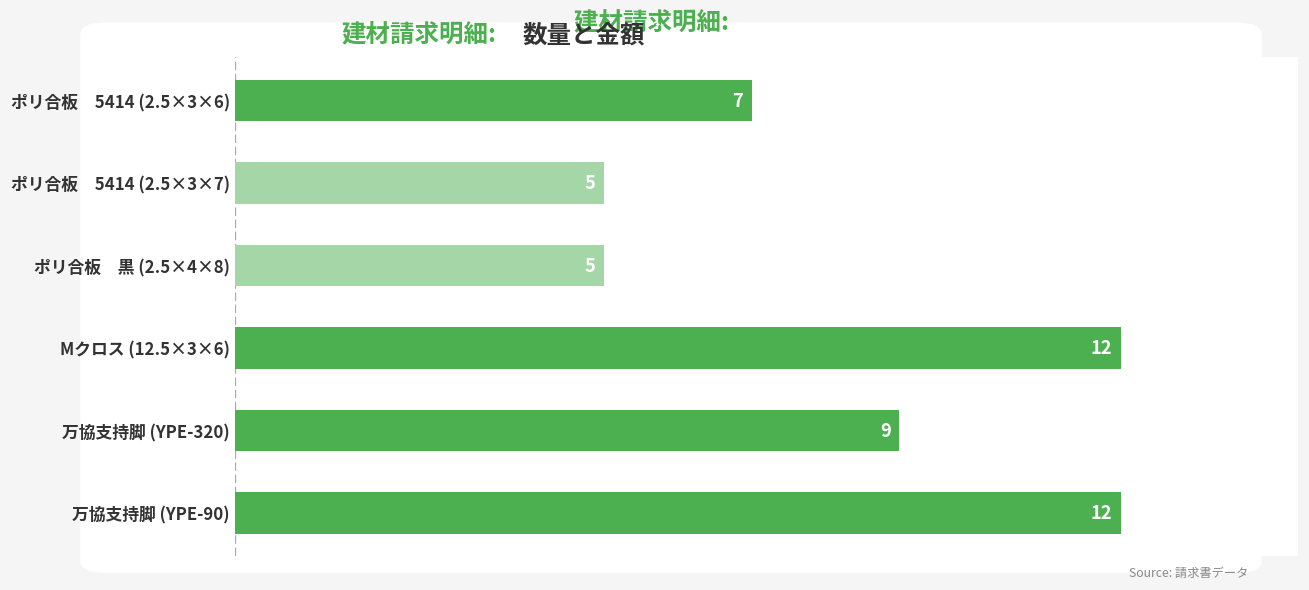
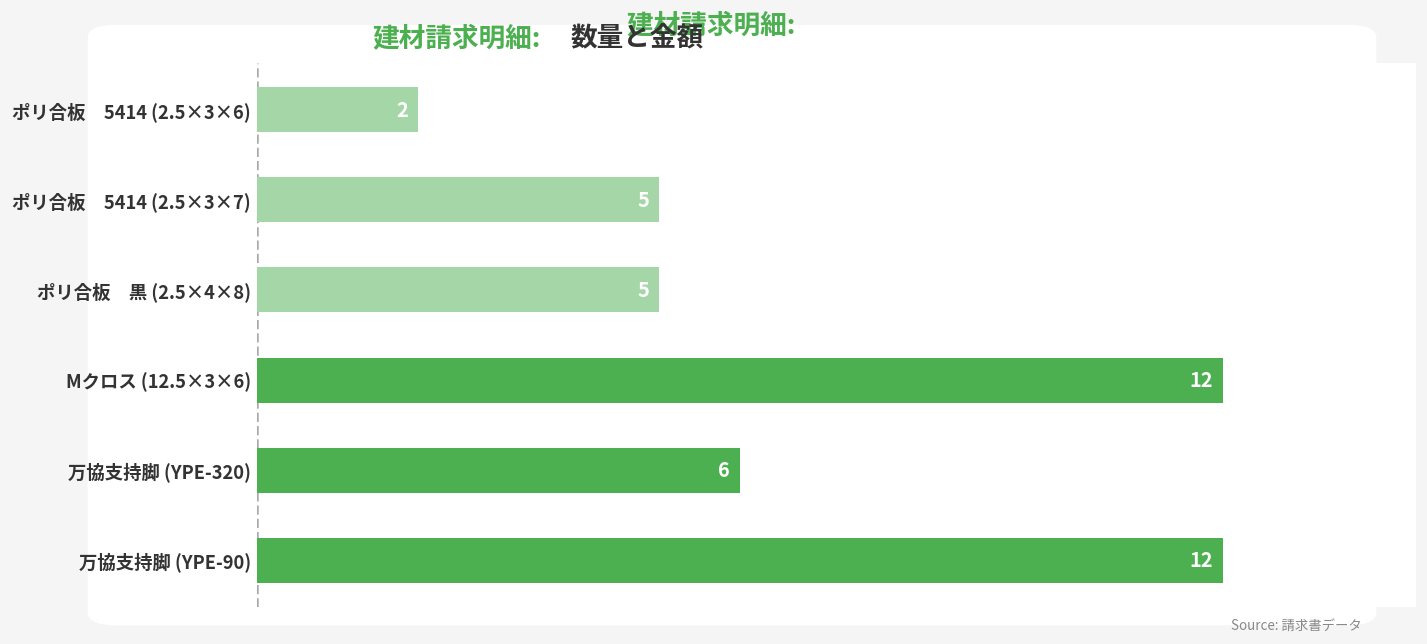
ポリ合板 5414 (2.5×3×6): 7 -> 2
万協支持脚 (YPE-320): 9 -> 6
